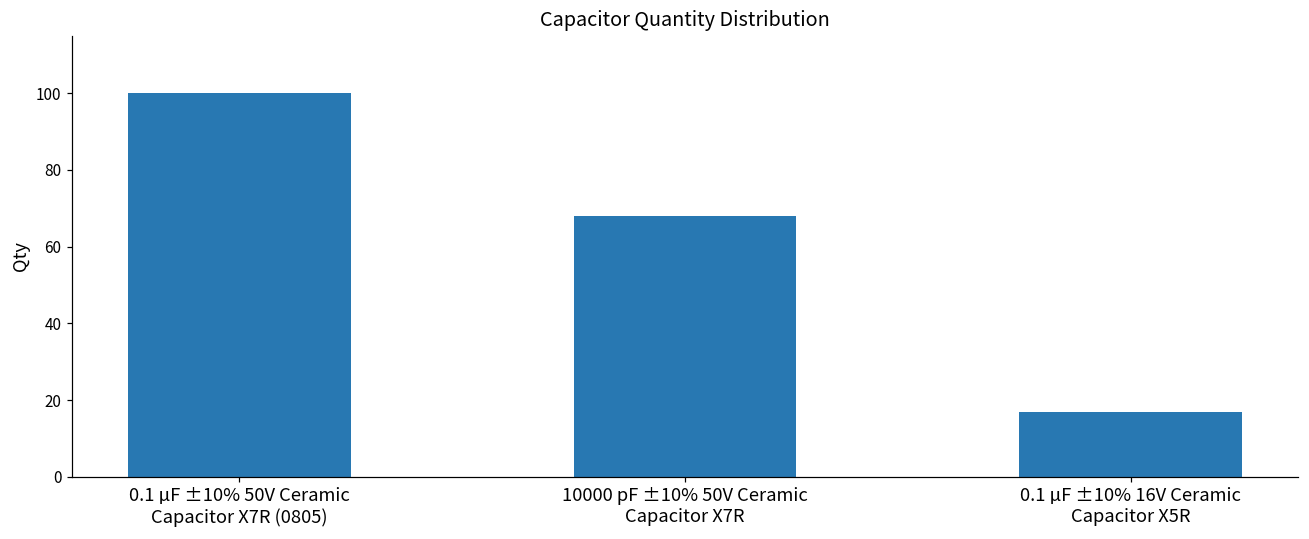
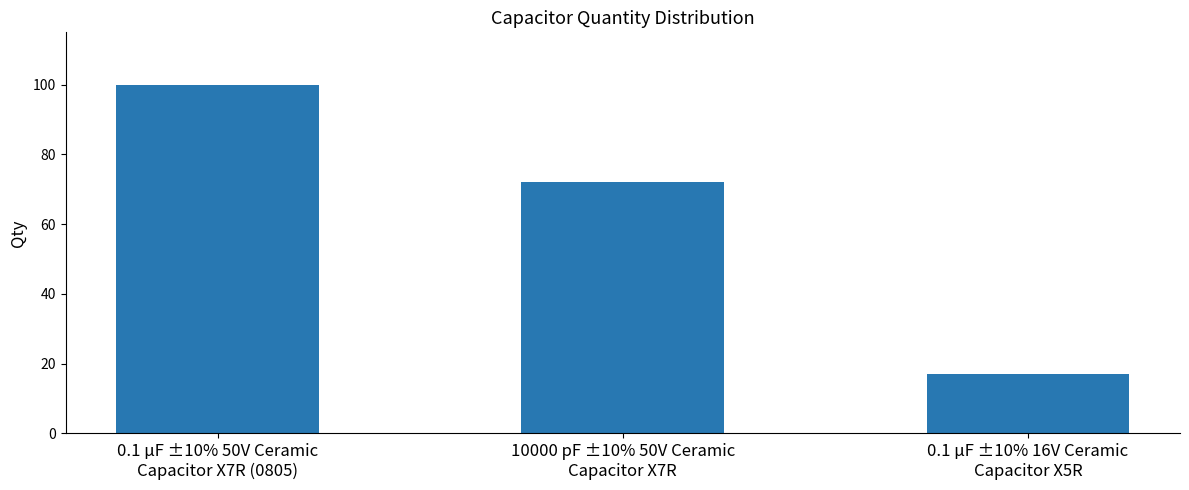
10000 pF ±10% 50V Ceramic Capacitor X7R: 68 -> 72
